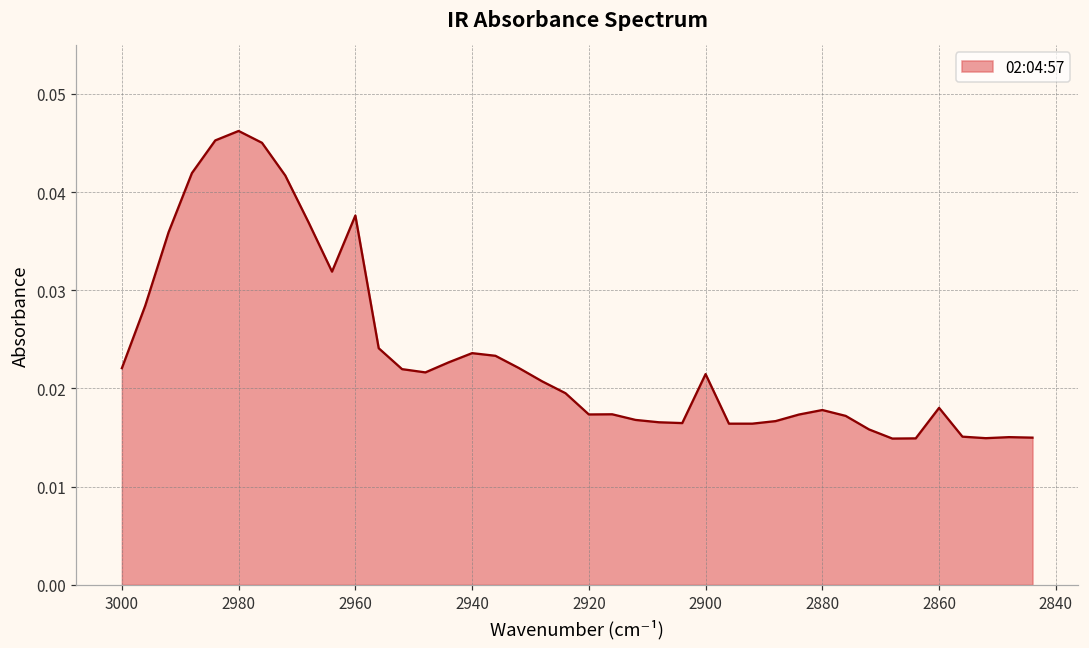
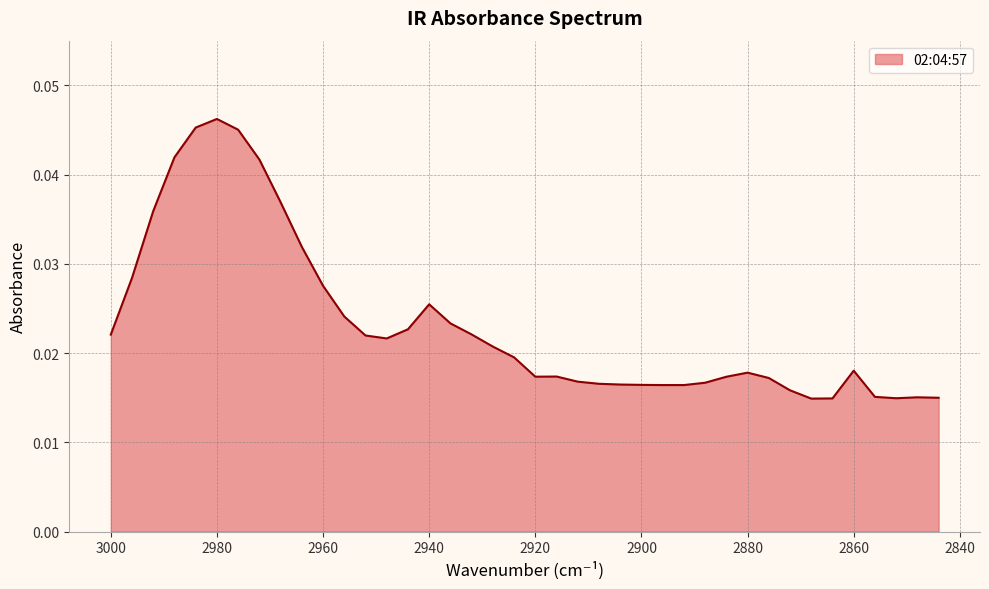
2960: 0.038 -> 0.028
2940: 0.024 -> 0.025
2900: 0.021 -> 0.016
